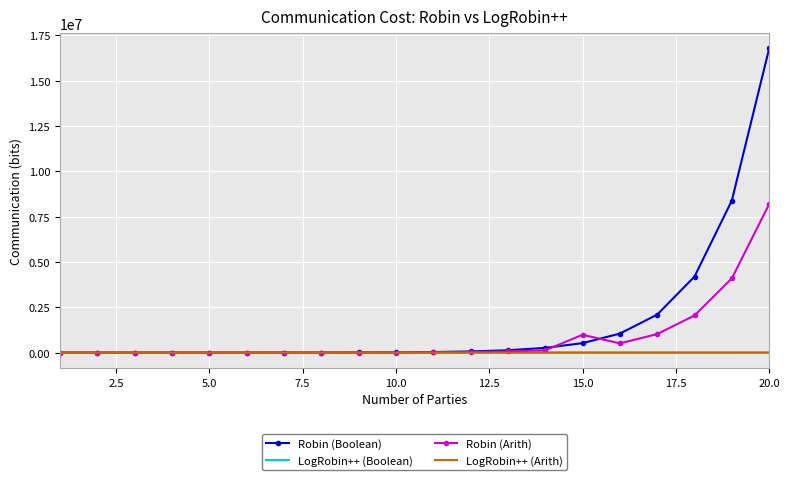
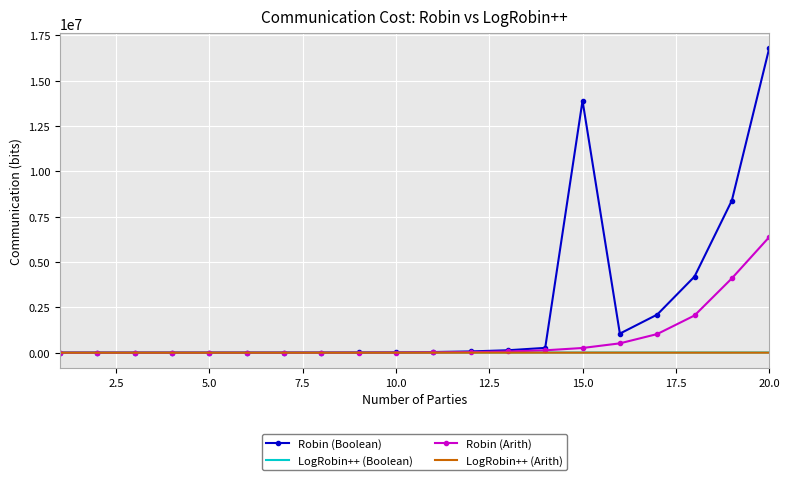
Robin (Boolean), 15.0: 500000 -> 13900000
Robin (Arith), 15.0: 1000000 -> 300000
Robin (Arith), 20.0: 8200000 -> 6400000
